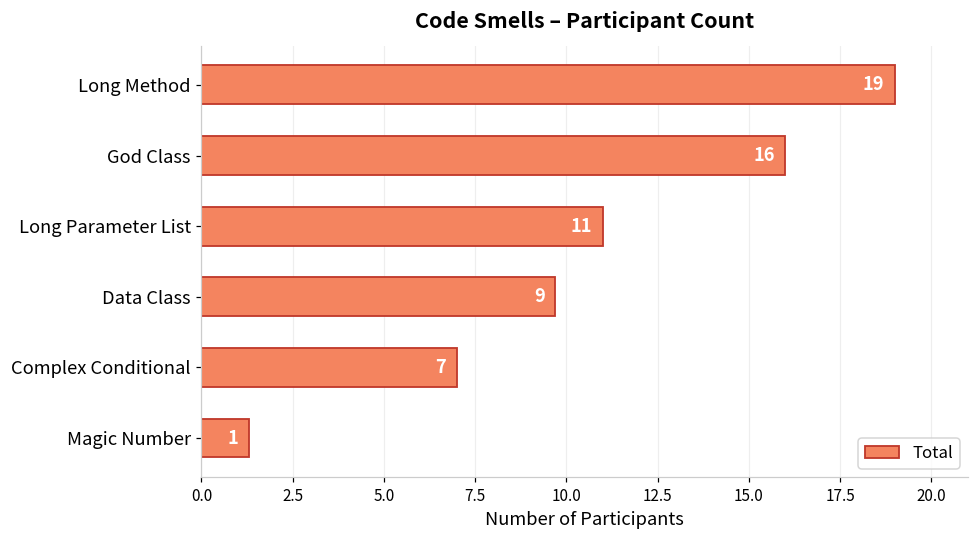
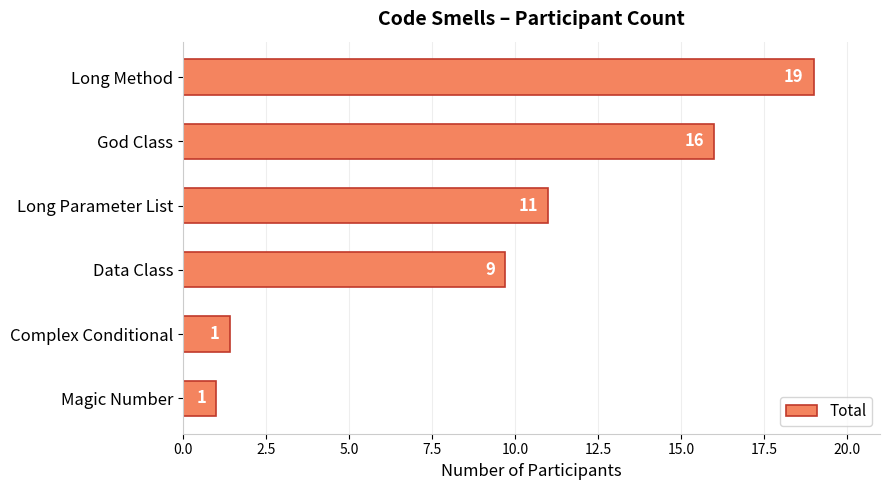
Complex Conditional: 7 -> 1
Magic Number: 1.3 -> 1.0
